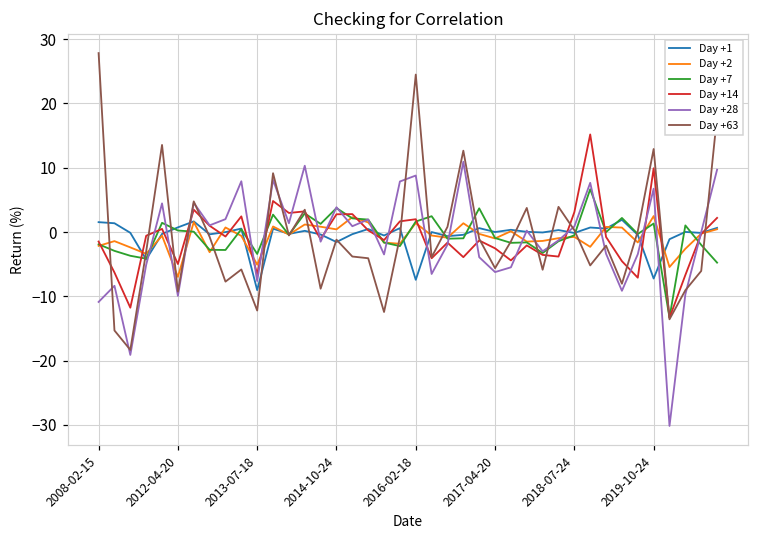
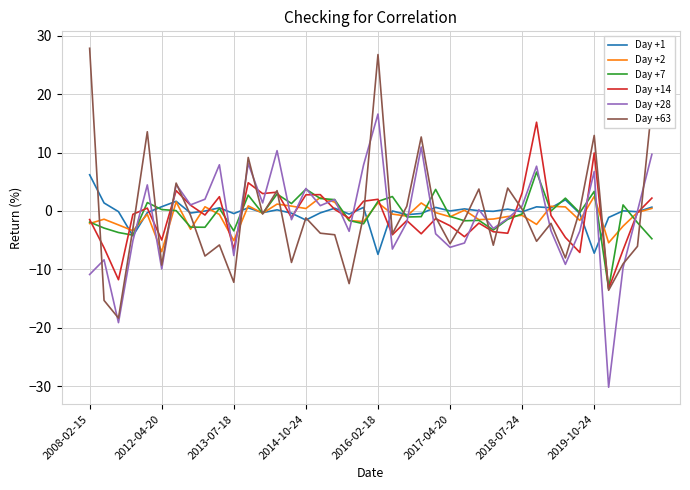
Day +1, 2008-02-15: 2 -> 6
Day +1, 2013-07-18: -9 -> 0
Day +28, 2016-02-18: 9 -> 17
Day +63, 2016-02-18: 24 -> 27
Day +7, 2019-10-24: 1 -> 3
